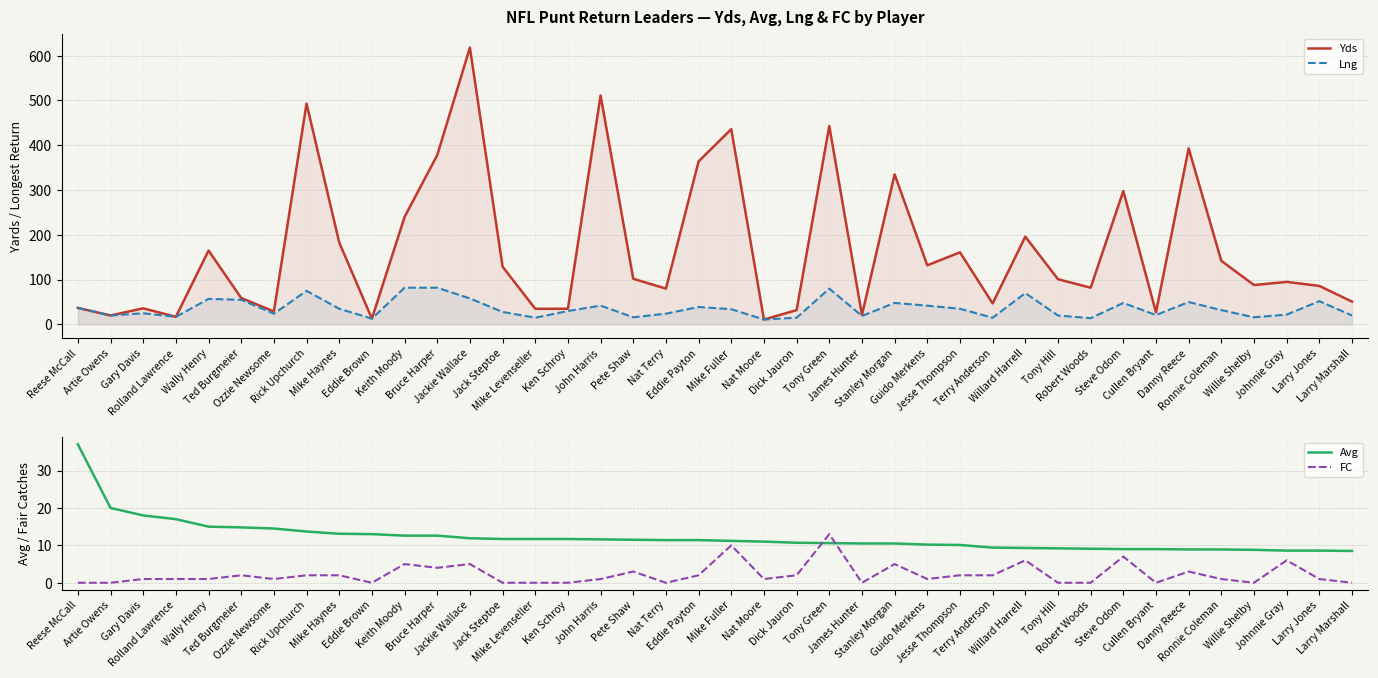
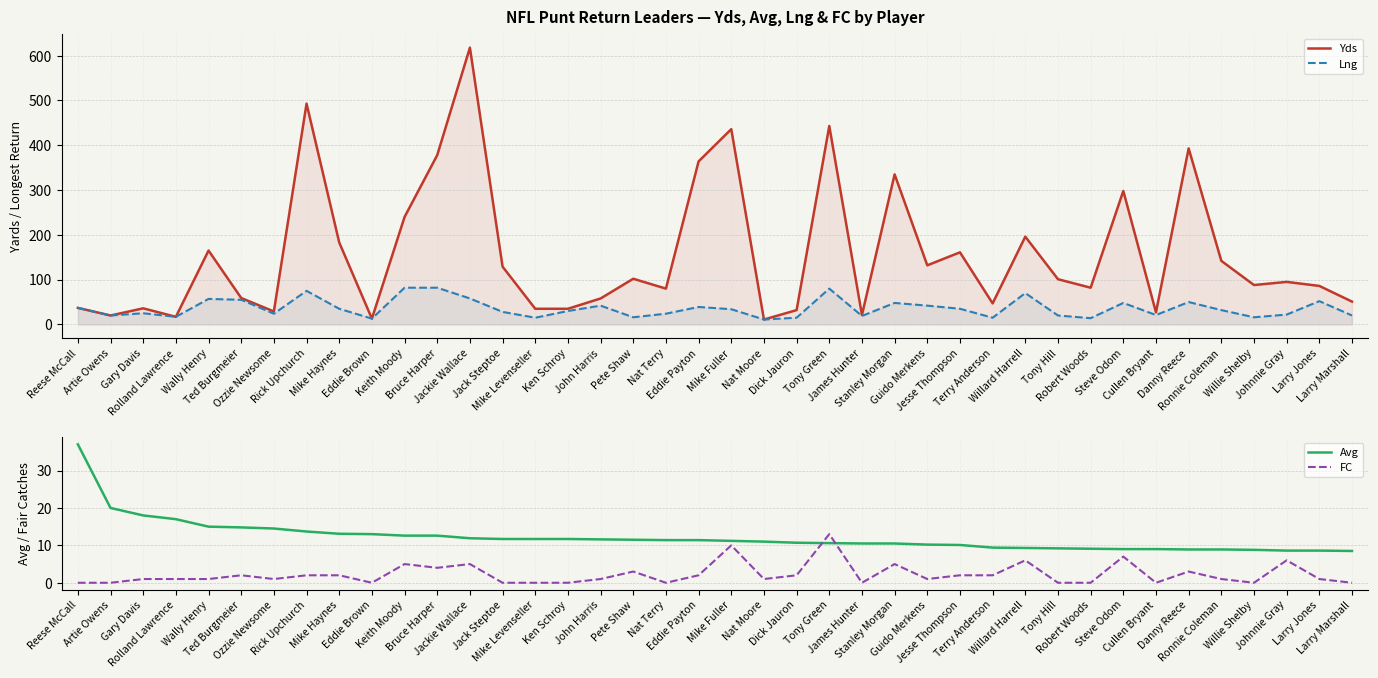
NFL Punt Return Leaders — Yds, Avg, Lng & FC by Player, Yds, John Harris: 510 -> 60
